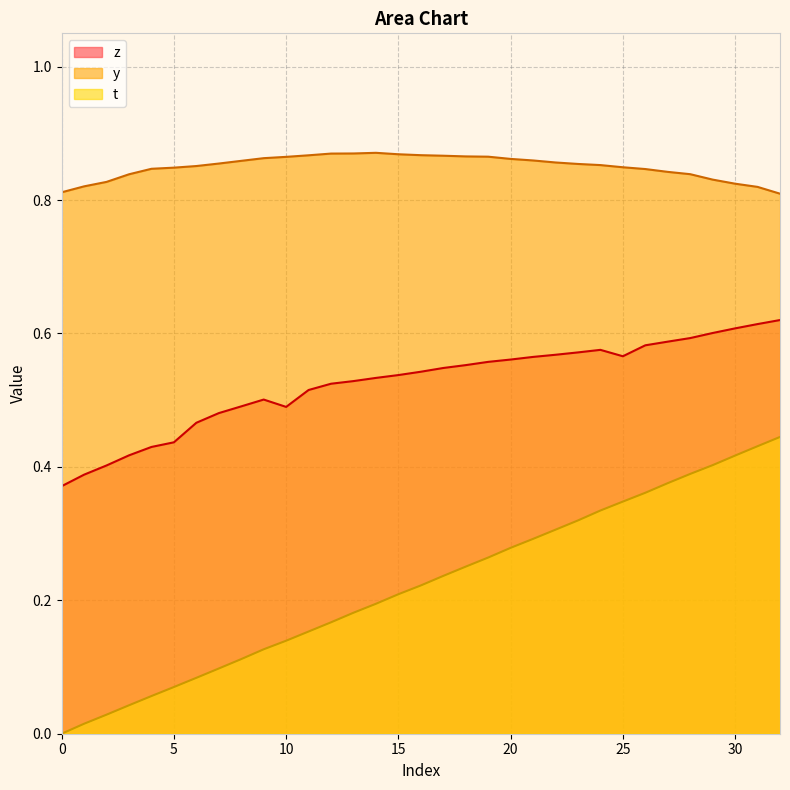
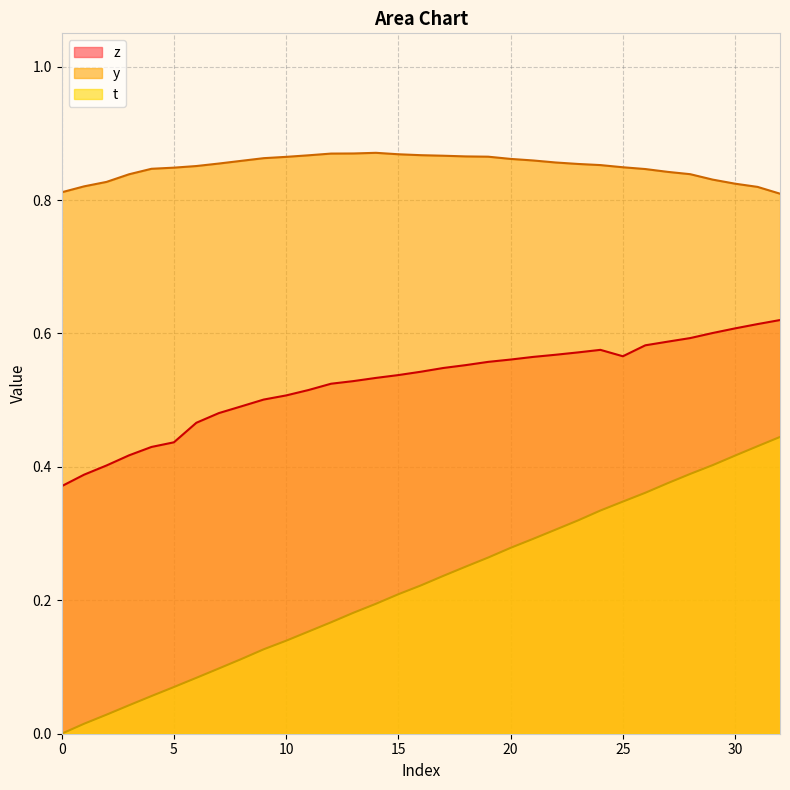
z, 10: 0.49 -> 0.51
